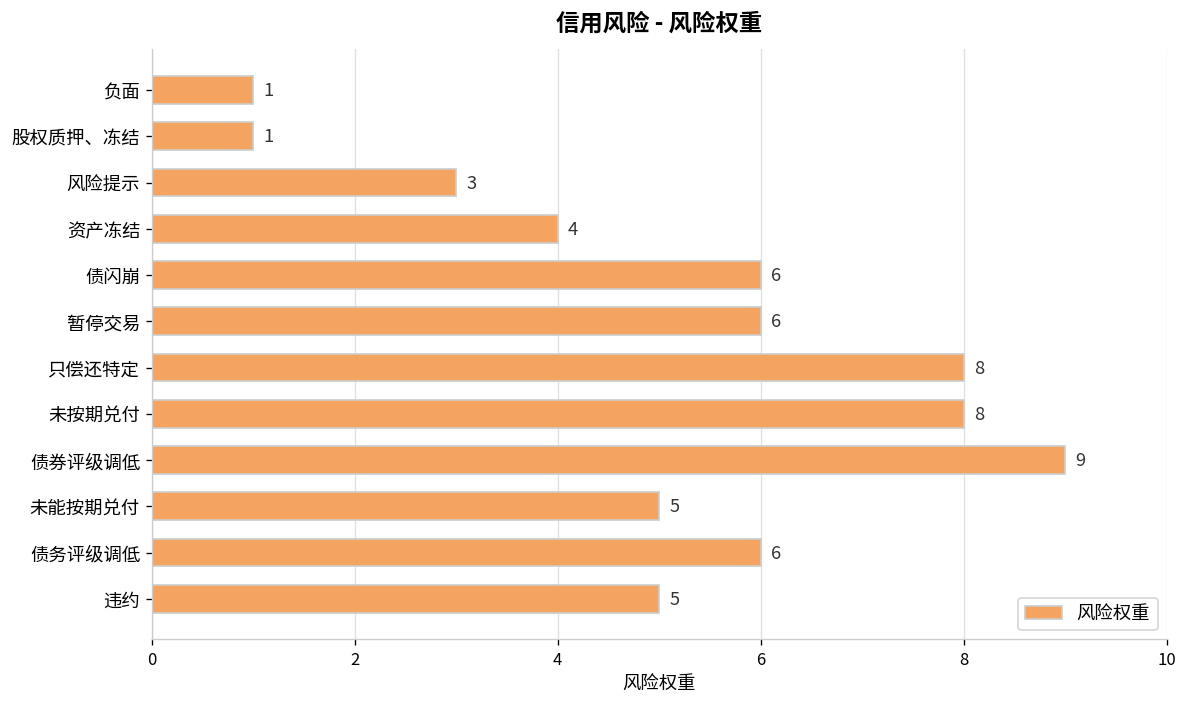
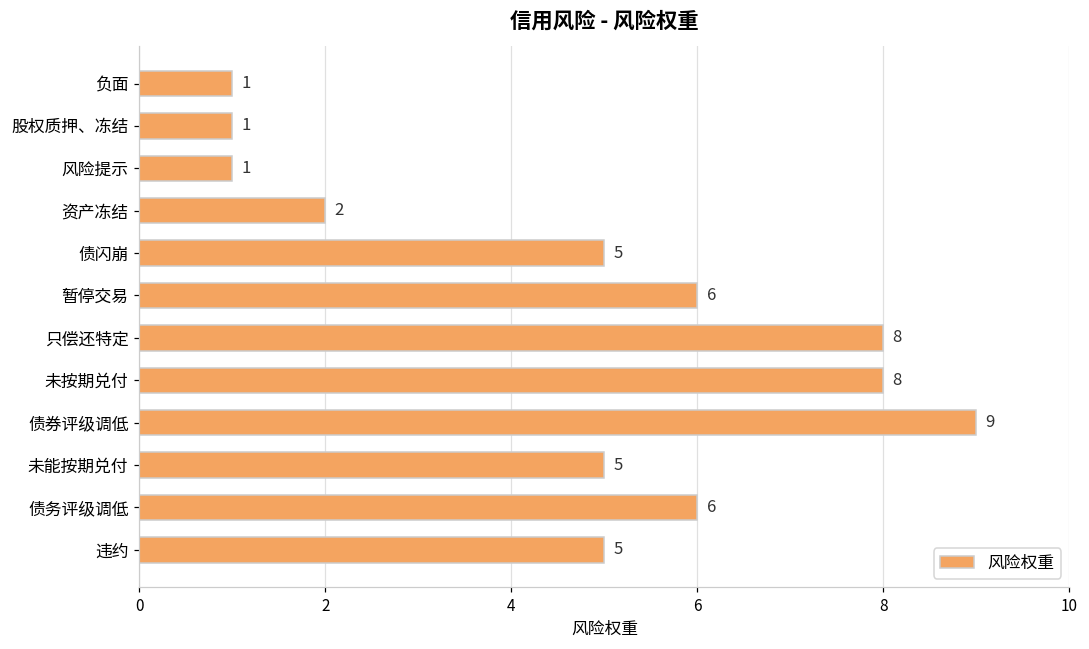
风险提示: 3 -> 1
资产冻结: 4 -> 2
债闪崩: 6 -> 5
